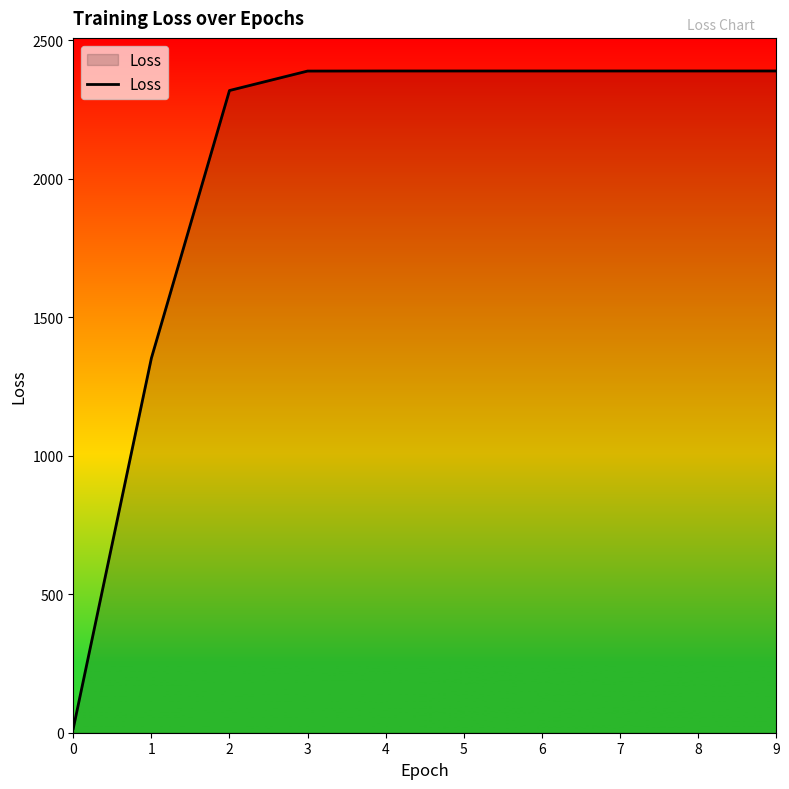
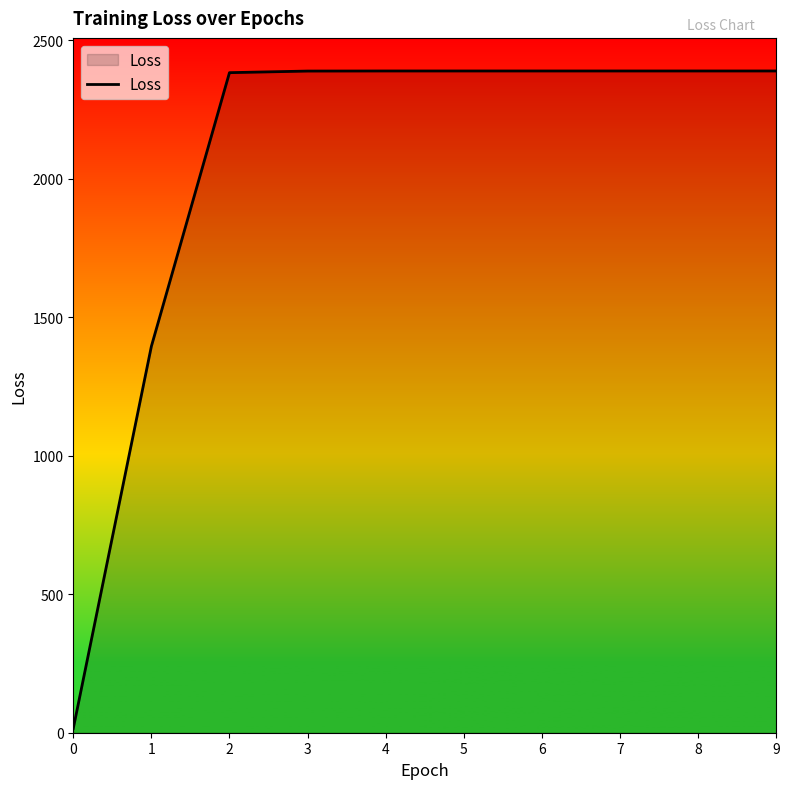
1: 1350 -> 1400
2: 2320 -> 2380
